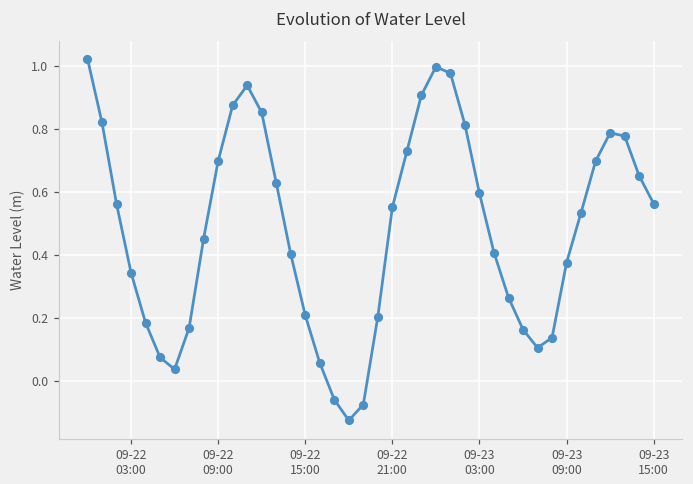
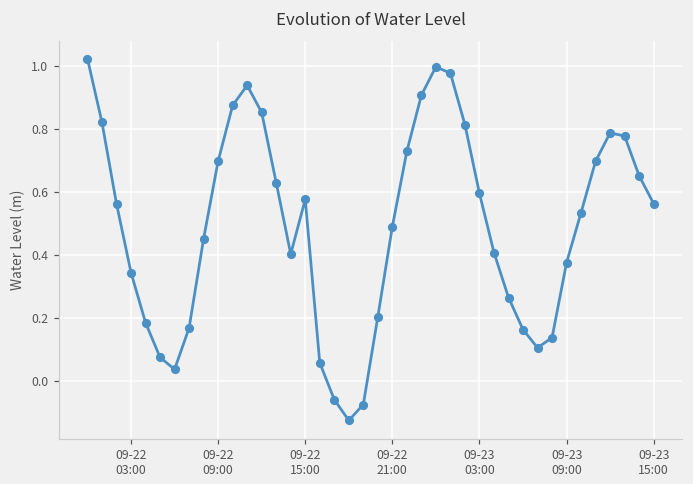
09-22 15:00: 0.21 -> 0.58
09-22 21:00: 0.55 -> 0.49
